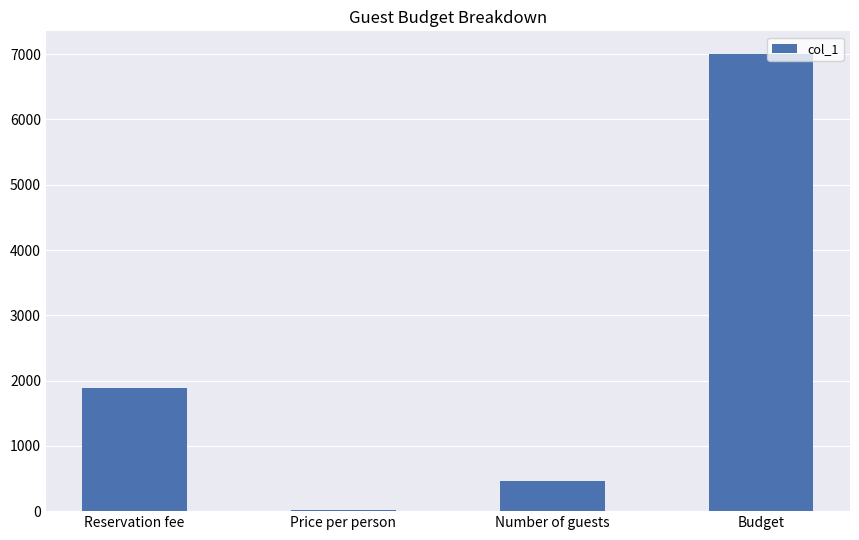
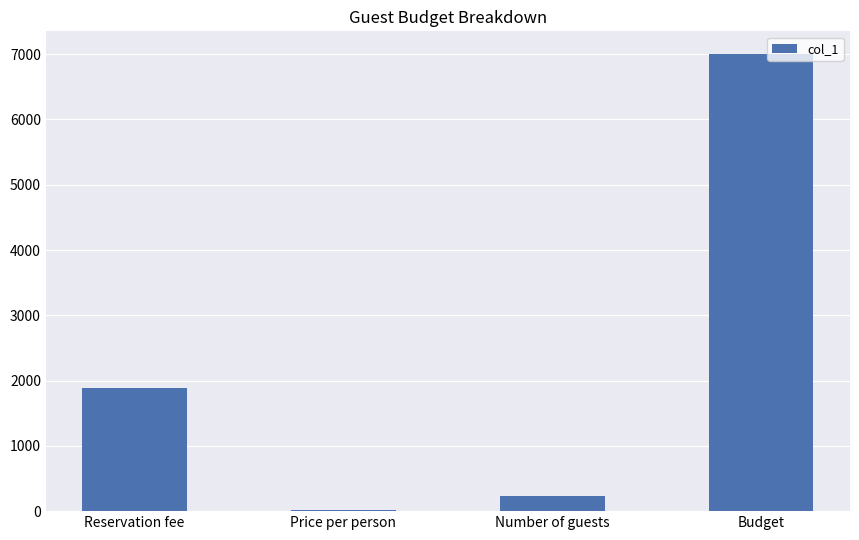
Number of guests: 500 -> 200
